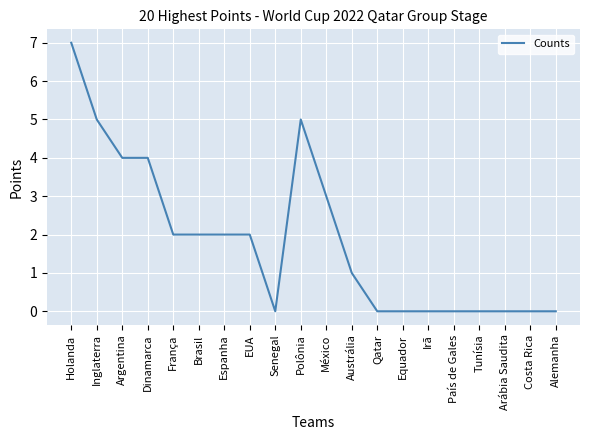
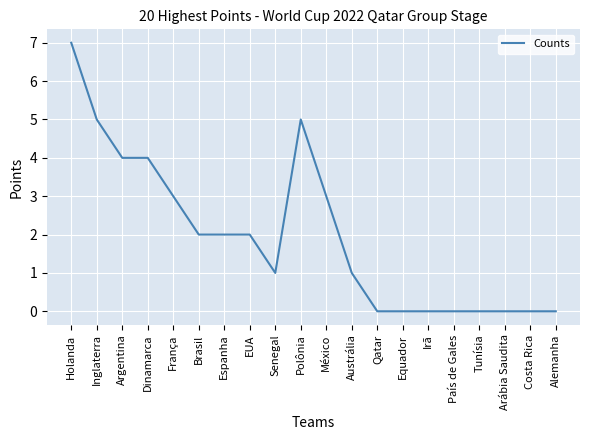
França: 2 -> 3
Senegal: 0 -> 1
